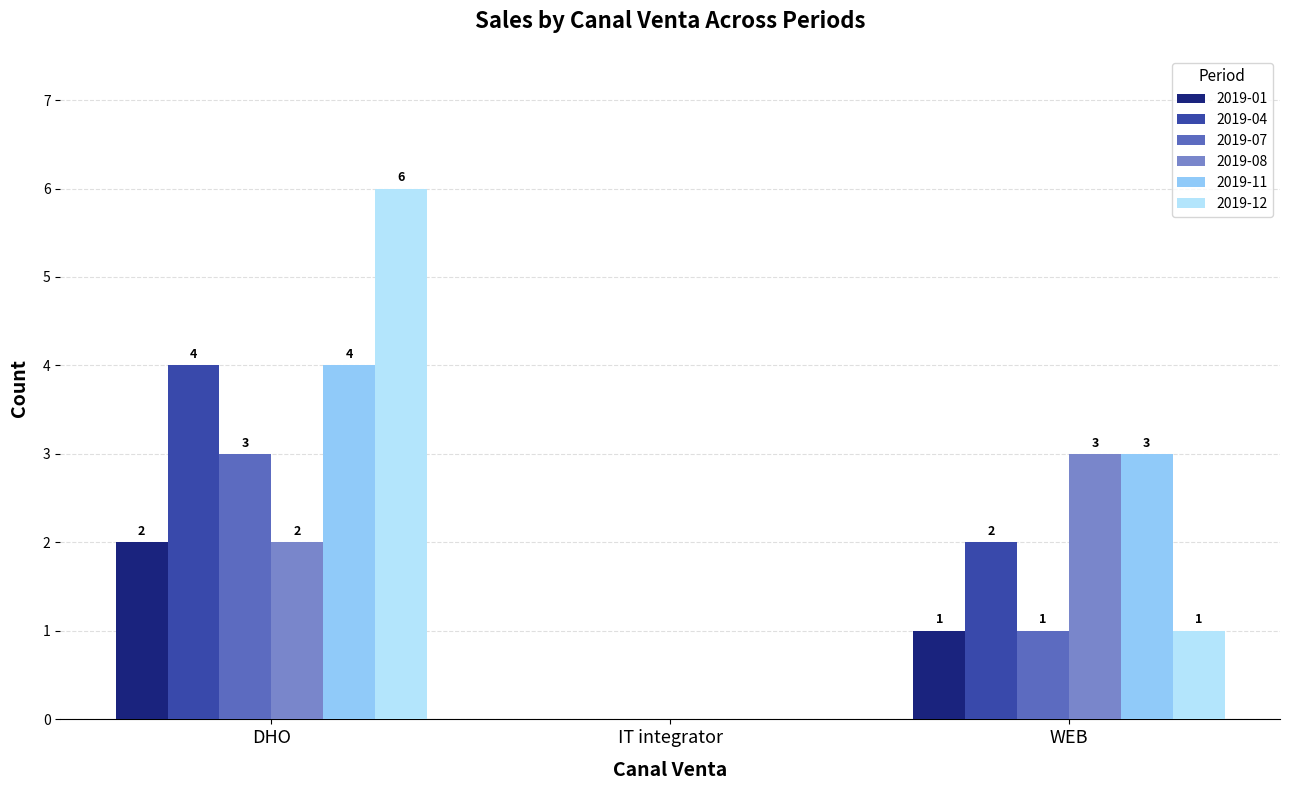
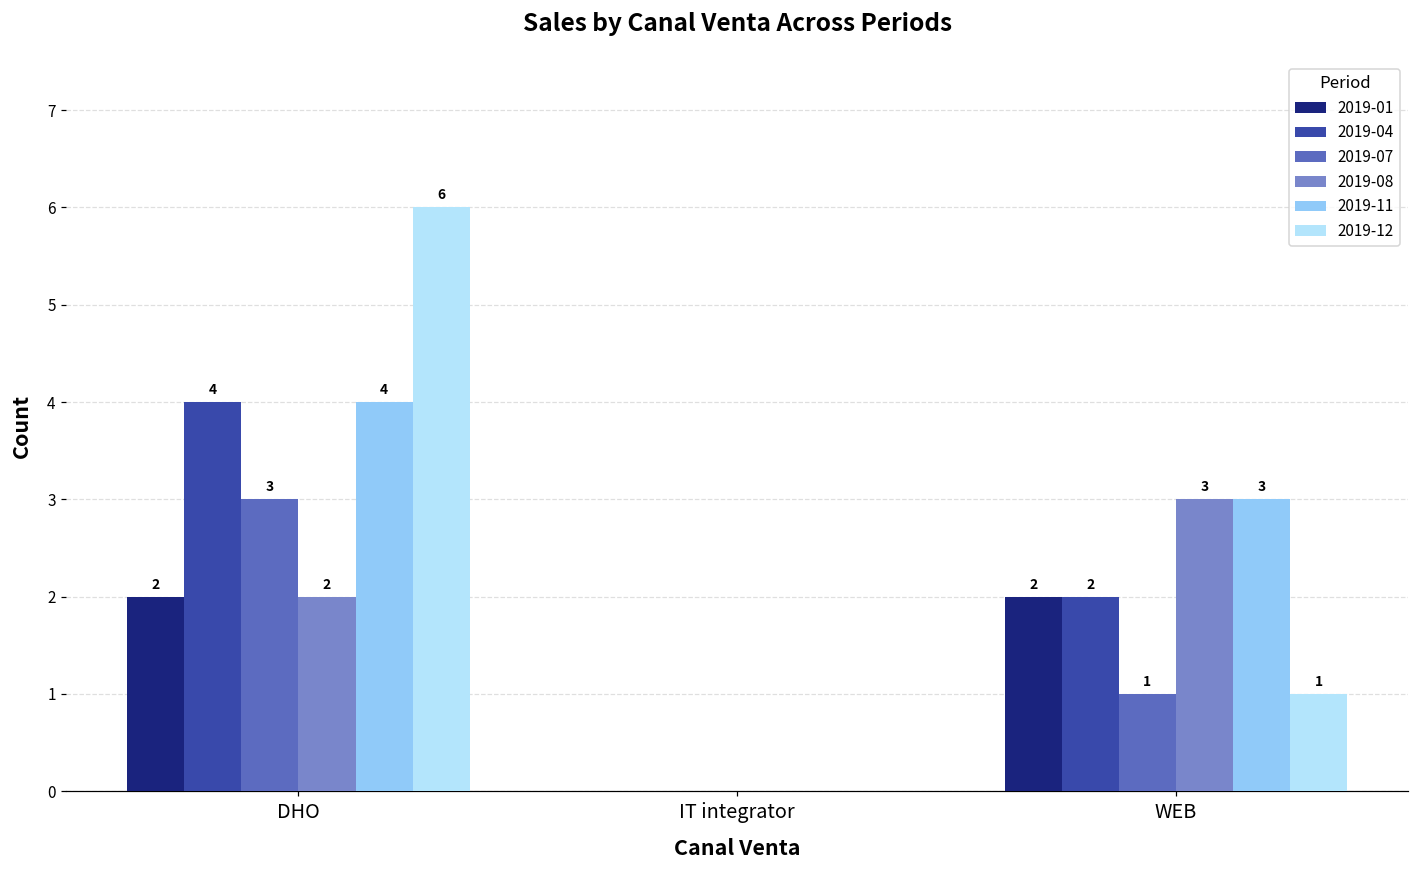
2019-01, WEB: 1 -> 2
